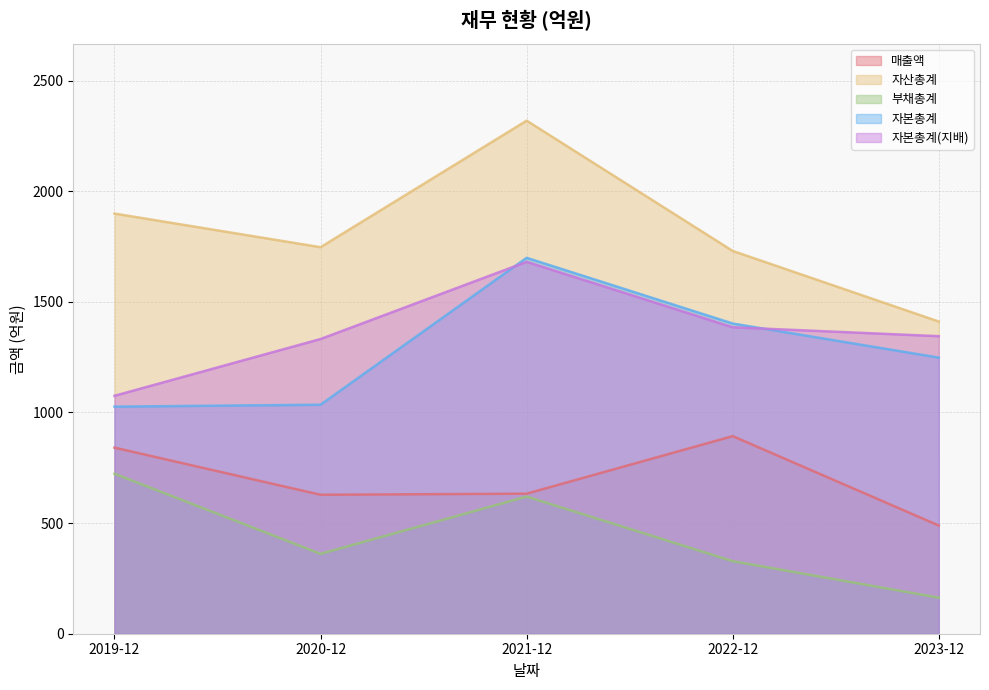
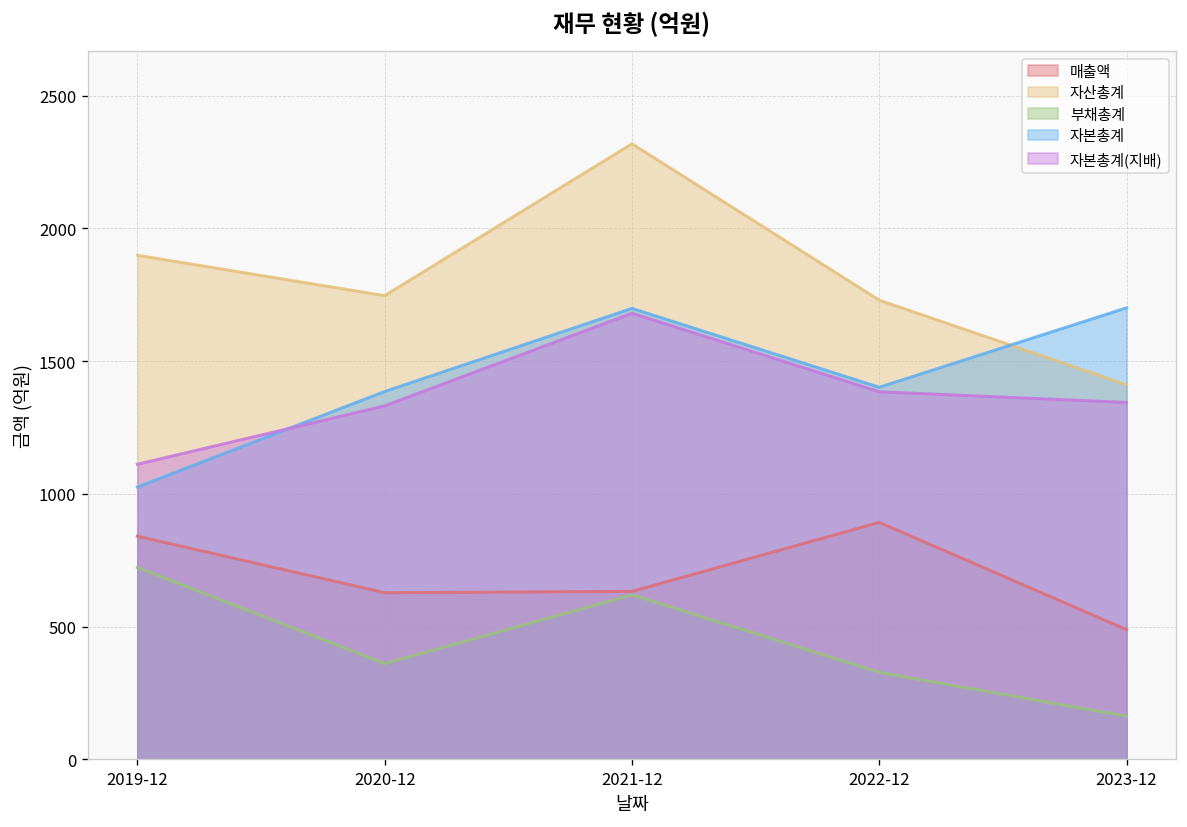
자본총계(지배), 2019-12: 1080 -> 1110
자본총계, 2020-12: 1040 -> 1390
자본총계, 2023-12: 1250 -> 1700
